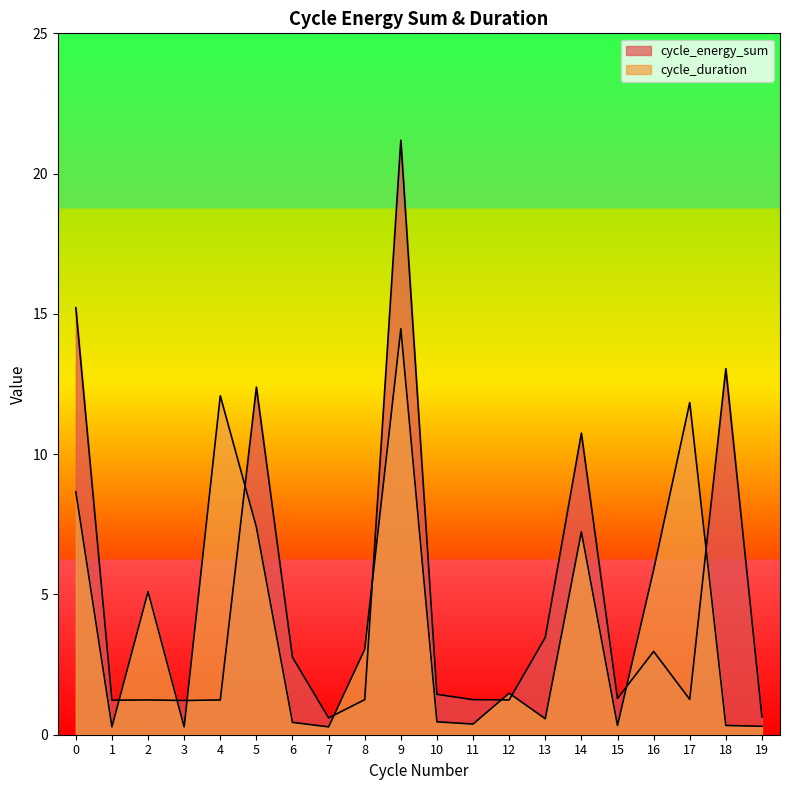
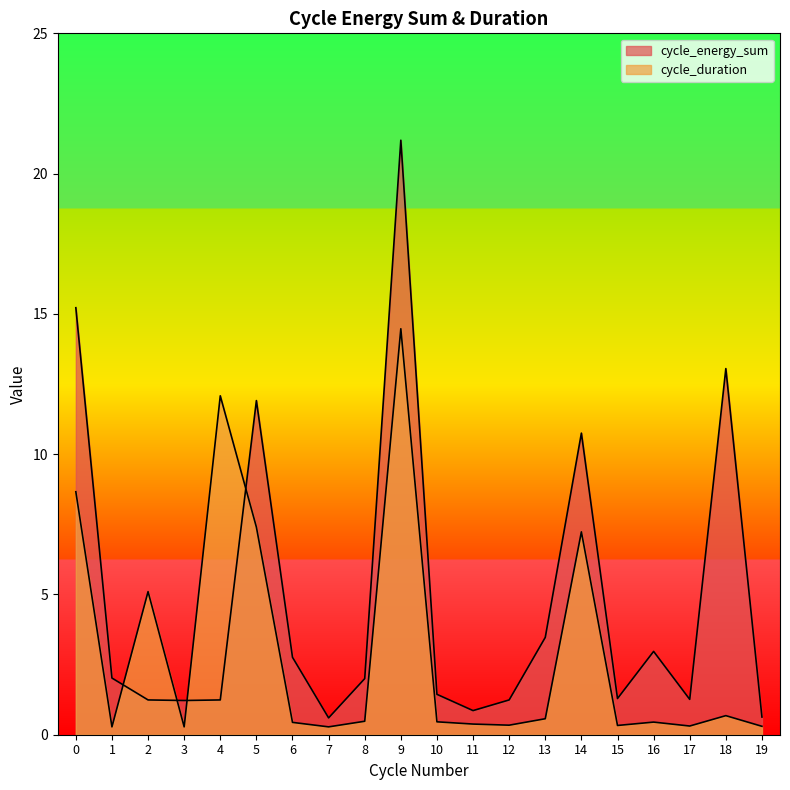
cycle_energy_sum, 1: 1.2 -> 2.0
cycle_energy_sum, 5: 12.4 -> 11.9
cycle_energy_sum, 8: 1.3 -> 2.0
cycle_duration, 8: 3.0 -> 0.5
cycle_energy_sum, 11: 1.3 -> 0.9
cycle_duration, 12: 1.5 -> 0.3
cycle_duration, 16: 5.9 -> 0.5
cycle_duration, 17: 11.8 -> 0.3
cycle_duration, 18: 0.3 -> 0.7
